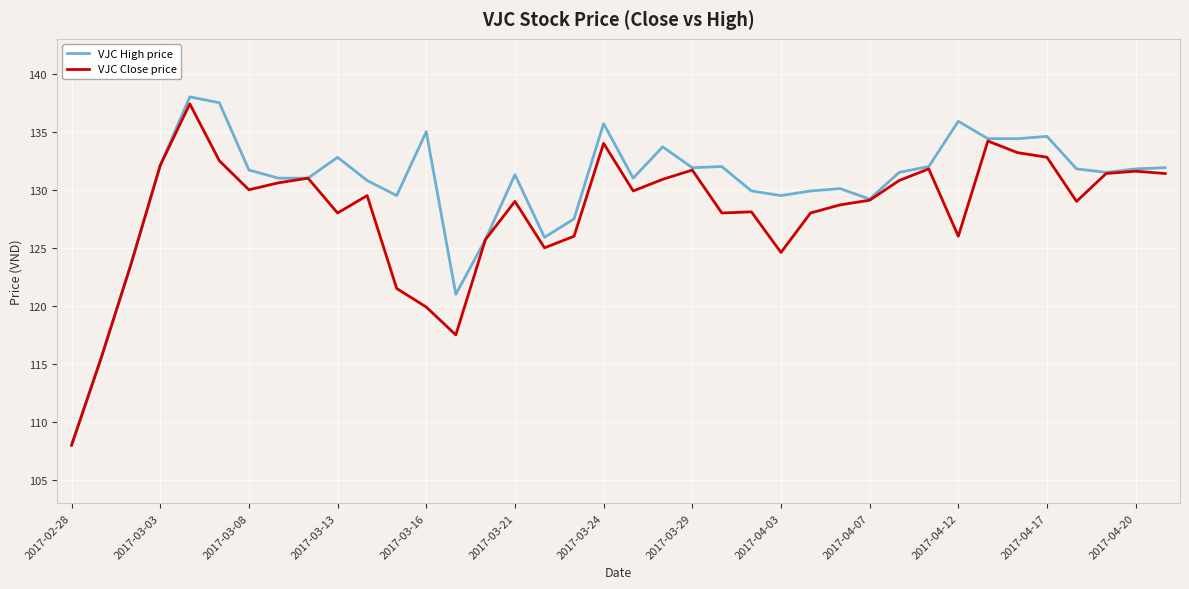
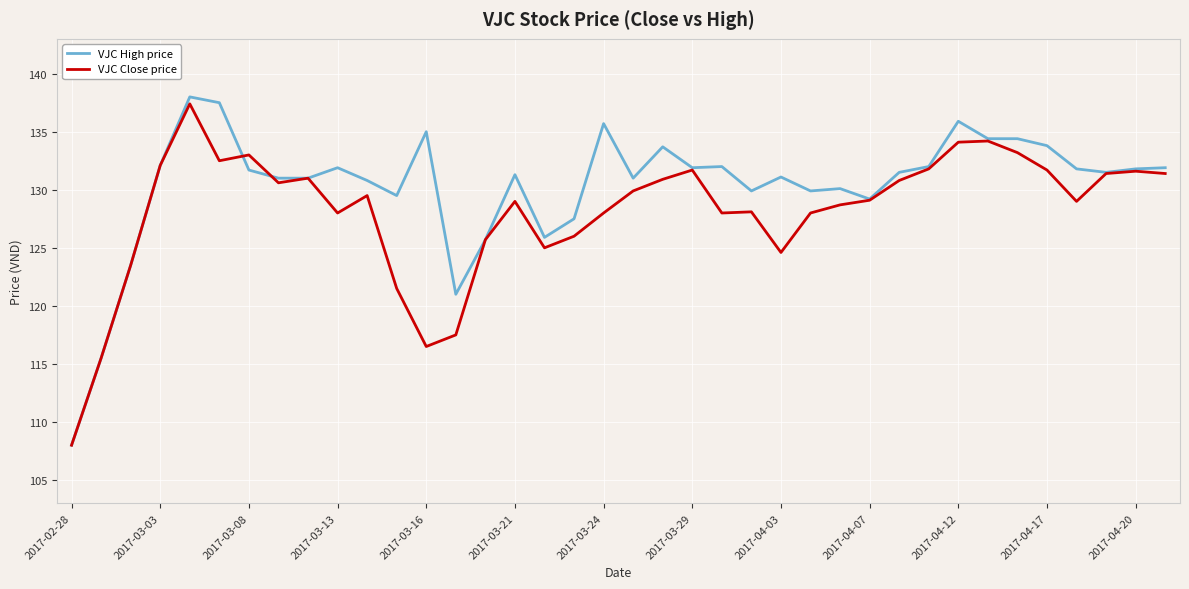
VJC Close price, 2017-03-08: 130 -> 133
VJC High price, 2017-03-13: 132.8 -> 131.9
VJC Close price, 2017-03-16: 119.9 -> 116.5
VJC Close price, 2017-03-24: 134 -> 128
VJC High price, 2017-04-03: 129.5 -> 131.1
VJC Close price, 2017-04-12: 126.0 -> 134.1
VJC High price, 2017-04-17: 134.6 -> 133.8
VJC Close price, 2017-04-17: 132.8 -> 131.7
